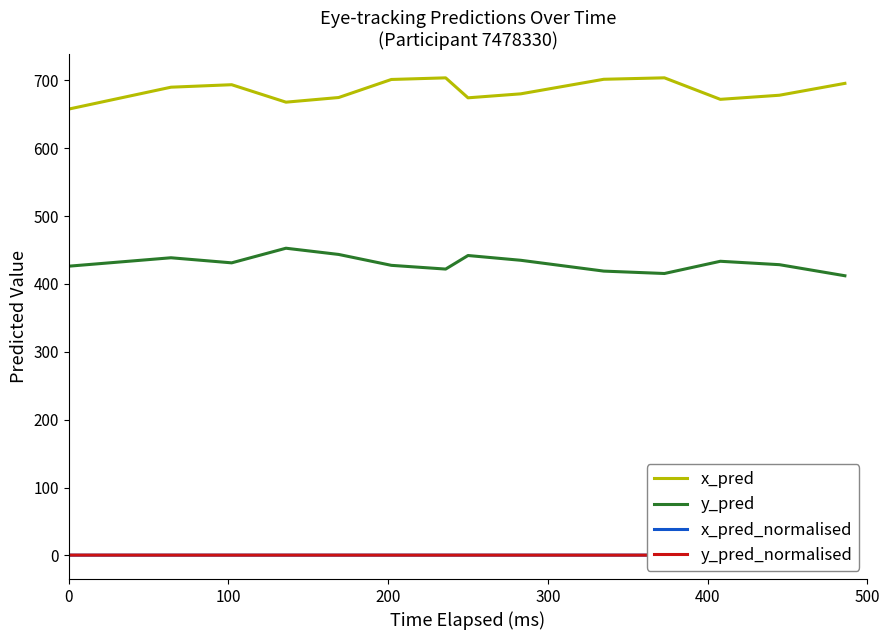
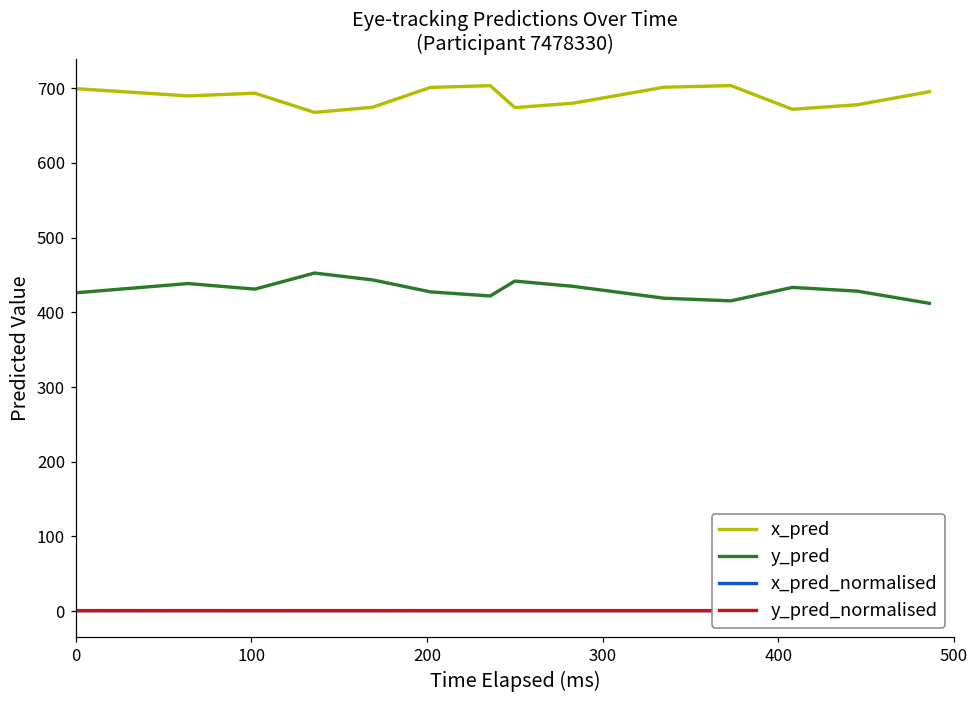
x_pred, 0: 660 -> 700
